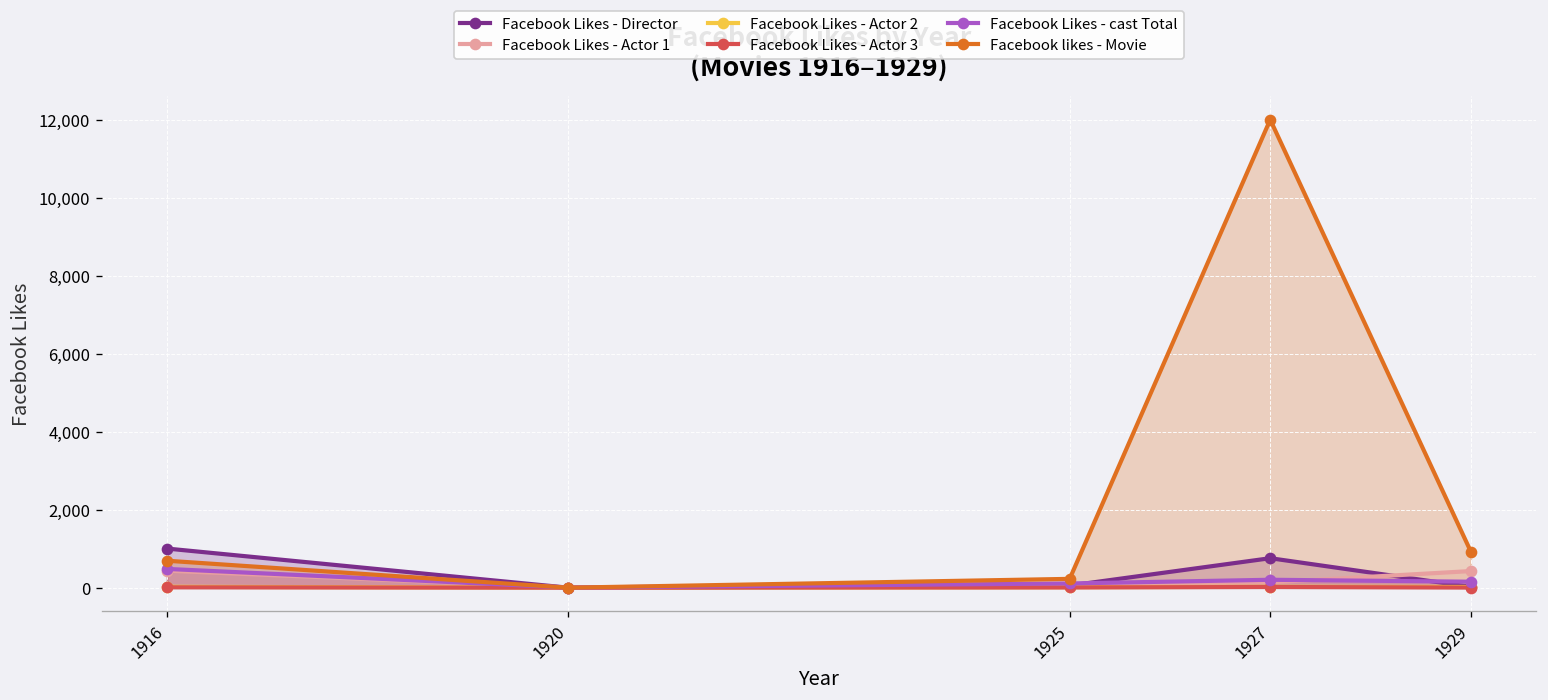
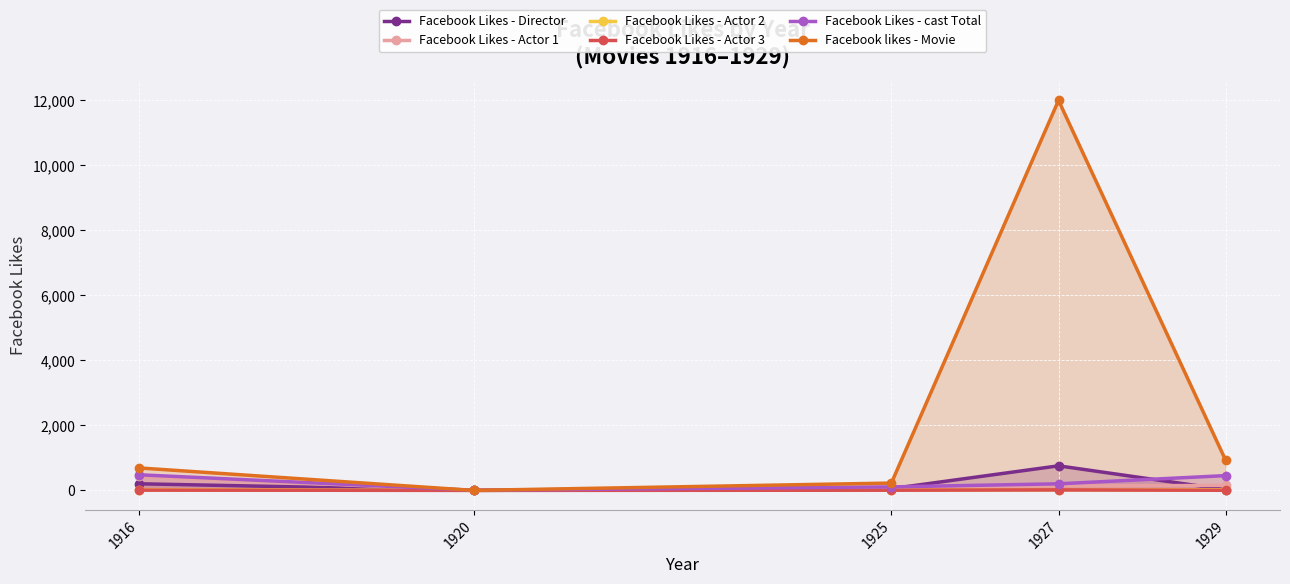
Facebook Likes - Director, 1916: 1,000 -> 200
Facebook Likes - Actor 1, 1929: 400 -> 200
Facebook Likes - cast Total, 1929: 200 -> 500
